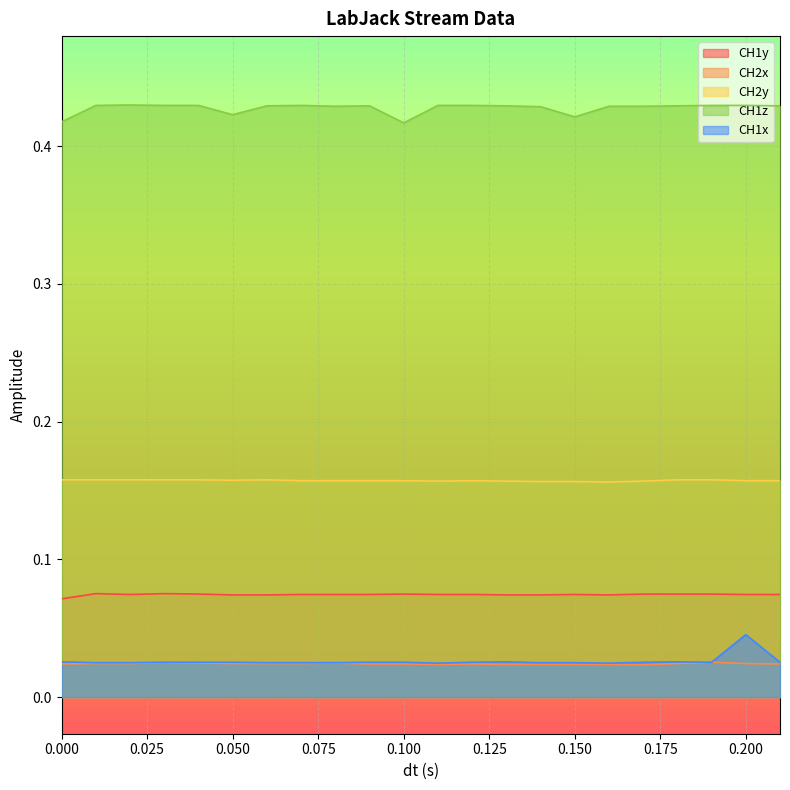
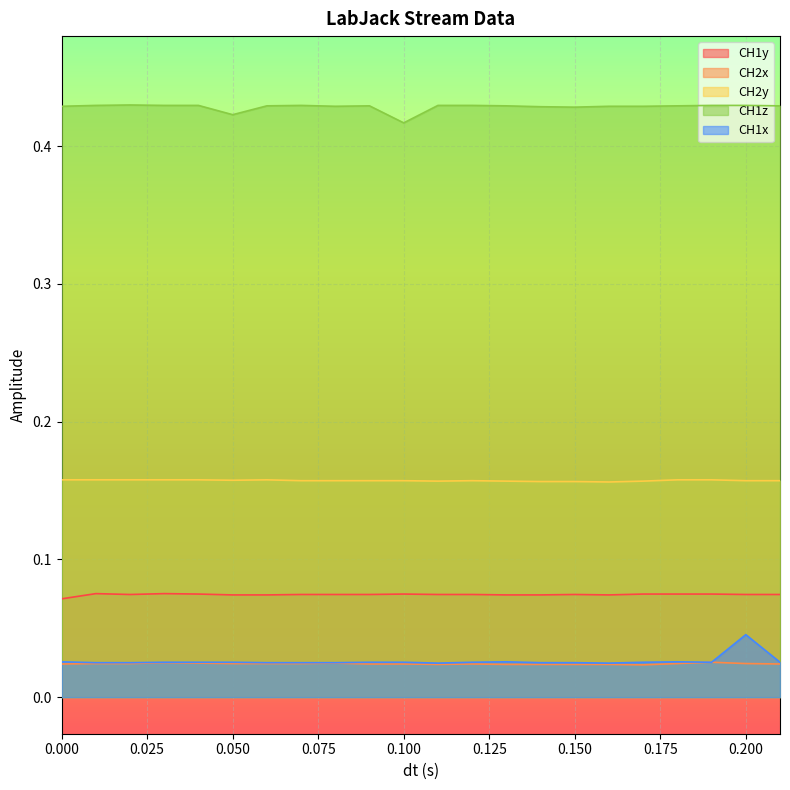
CH1z, 0.000: 0.418 -> 0.429
CH1z, 0.150: 0.421 -> 0.428
